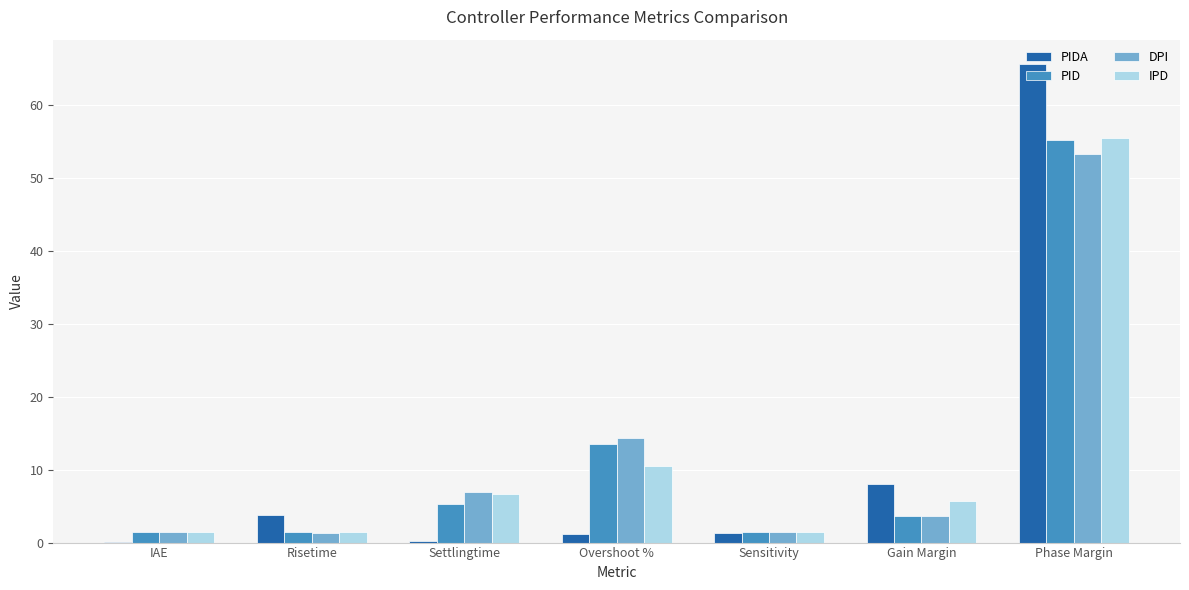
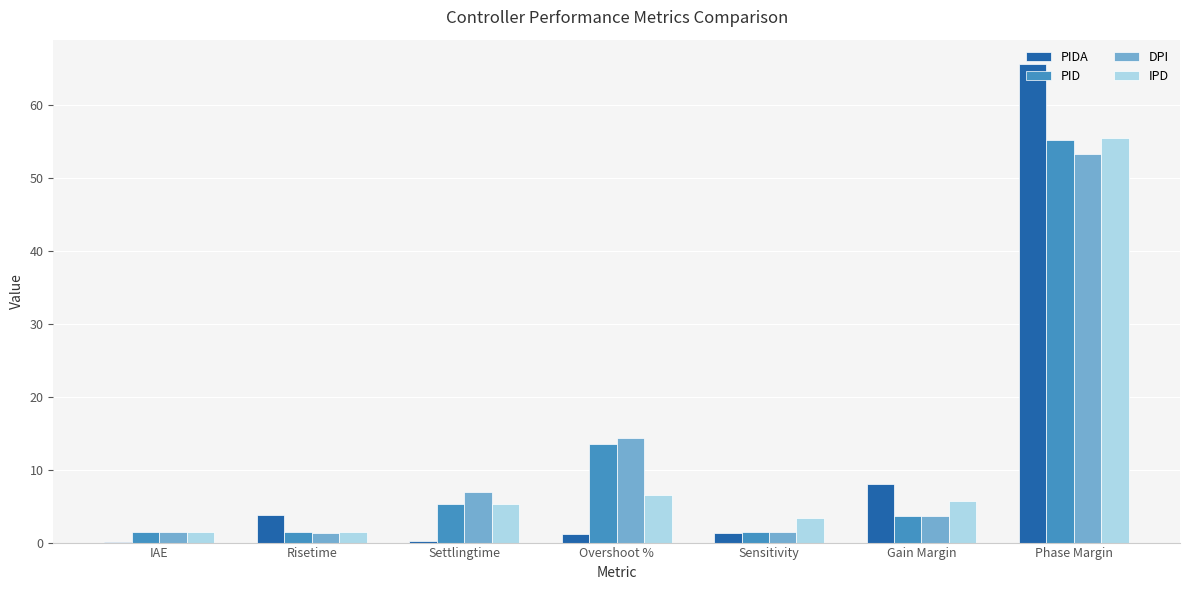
IPD, Settlingtime: 7 -> 5
IPD, Overshoot %: 11 -> 6
IPD, Sensitivity: 1 -> 3
